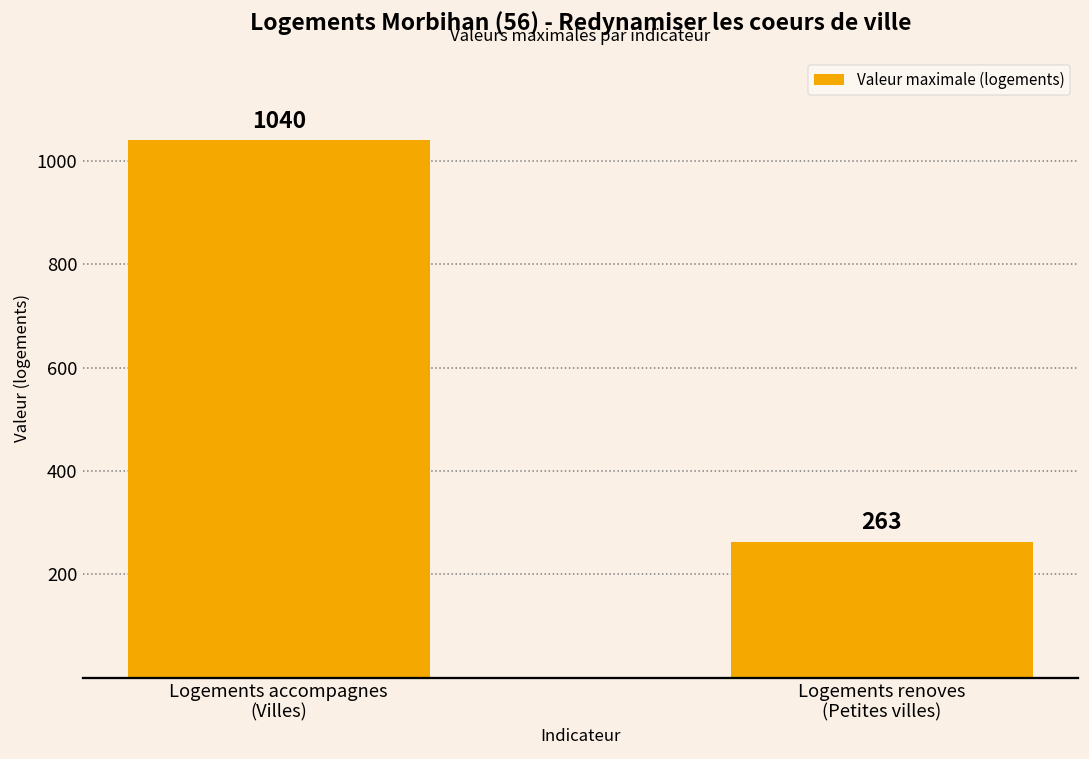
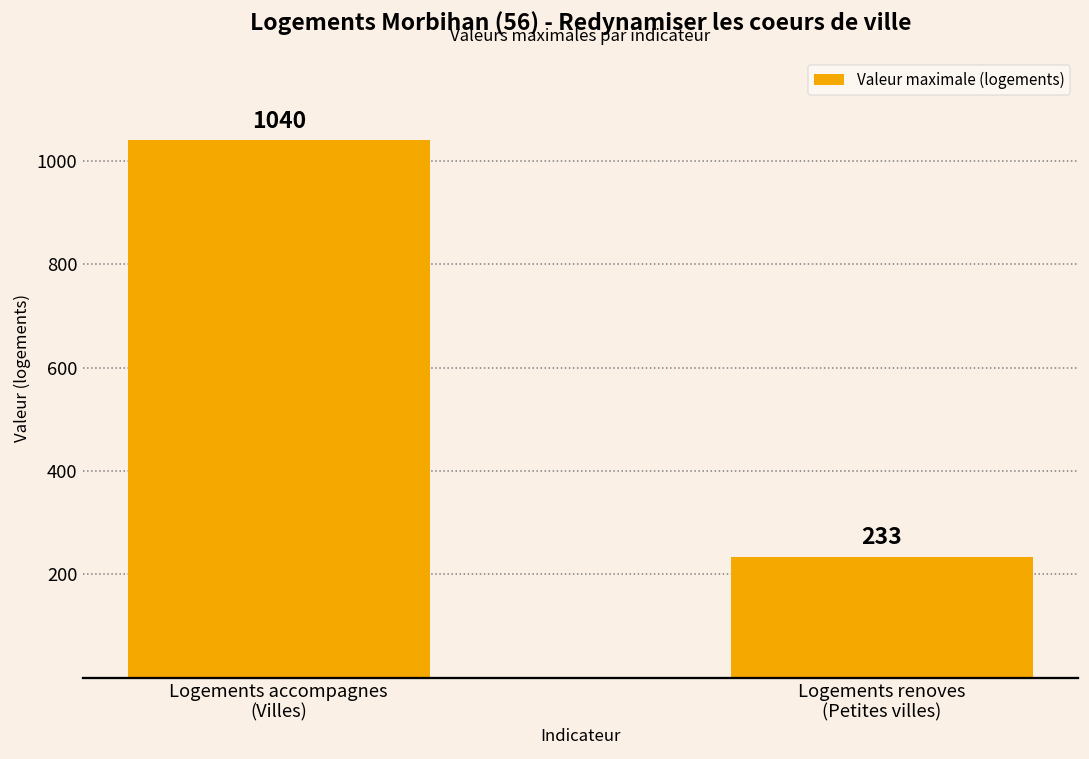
Logements renoves (Petites villes): 263 -> 233
